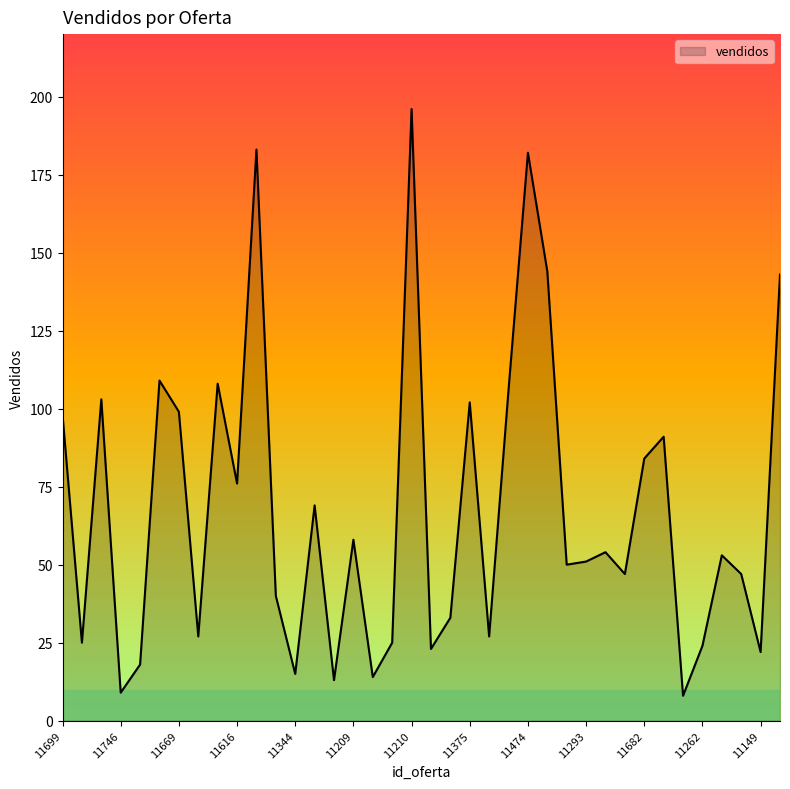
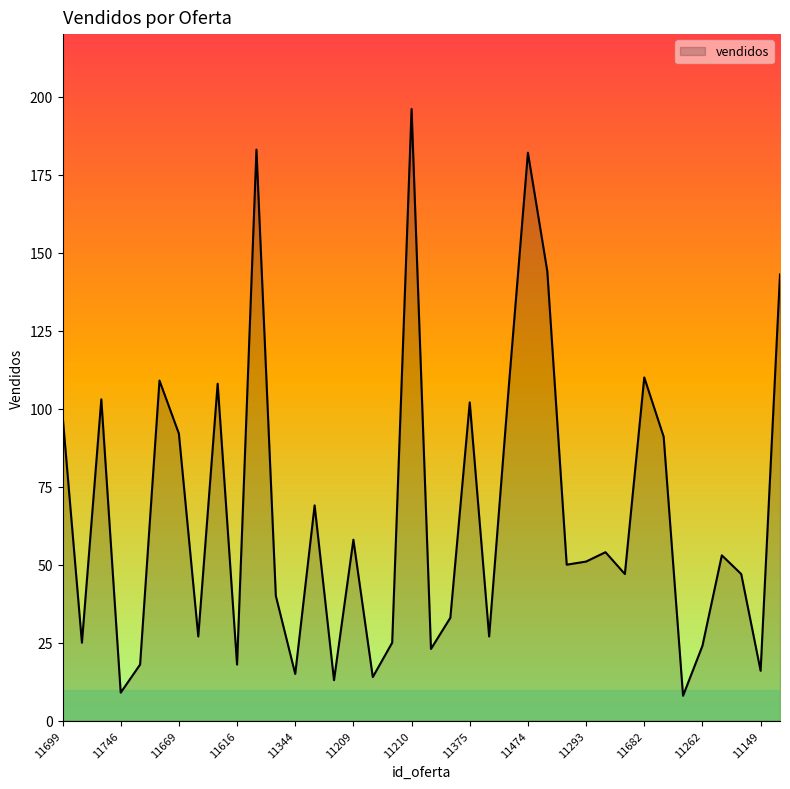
11669: 99 -> 92
11616: 76 -> 18
11682: 84 -> 110
11149: 22 -> 16
